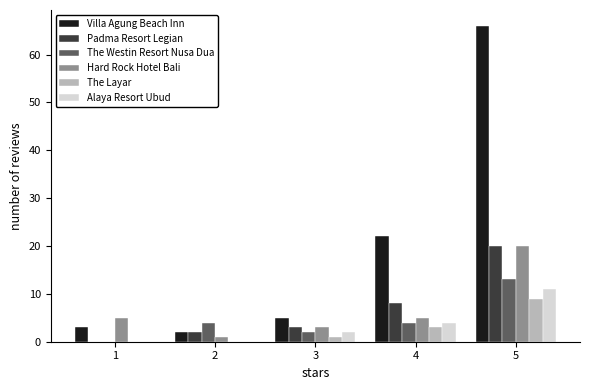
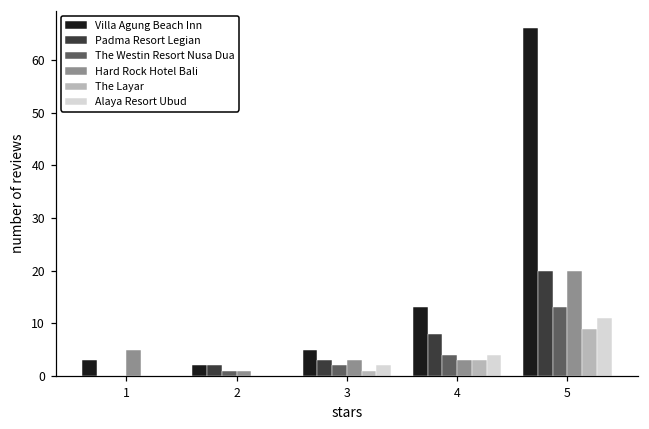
The Westin Resort Nusa Dua, 2: 4 -> 1
Villa Agung Beach Inn, 4: 22 -> 13
Hard Rock Hotel Bali, 4: 5 -> 3
